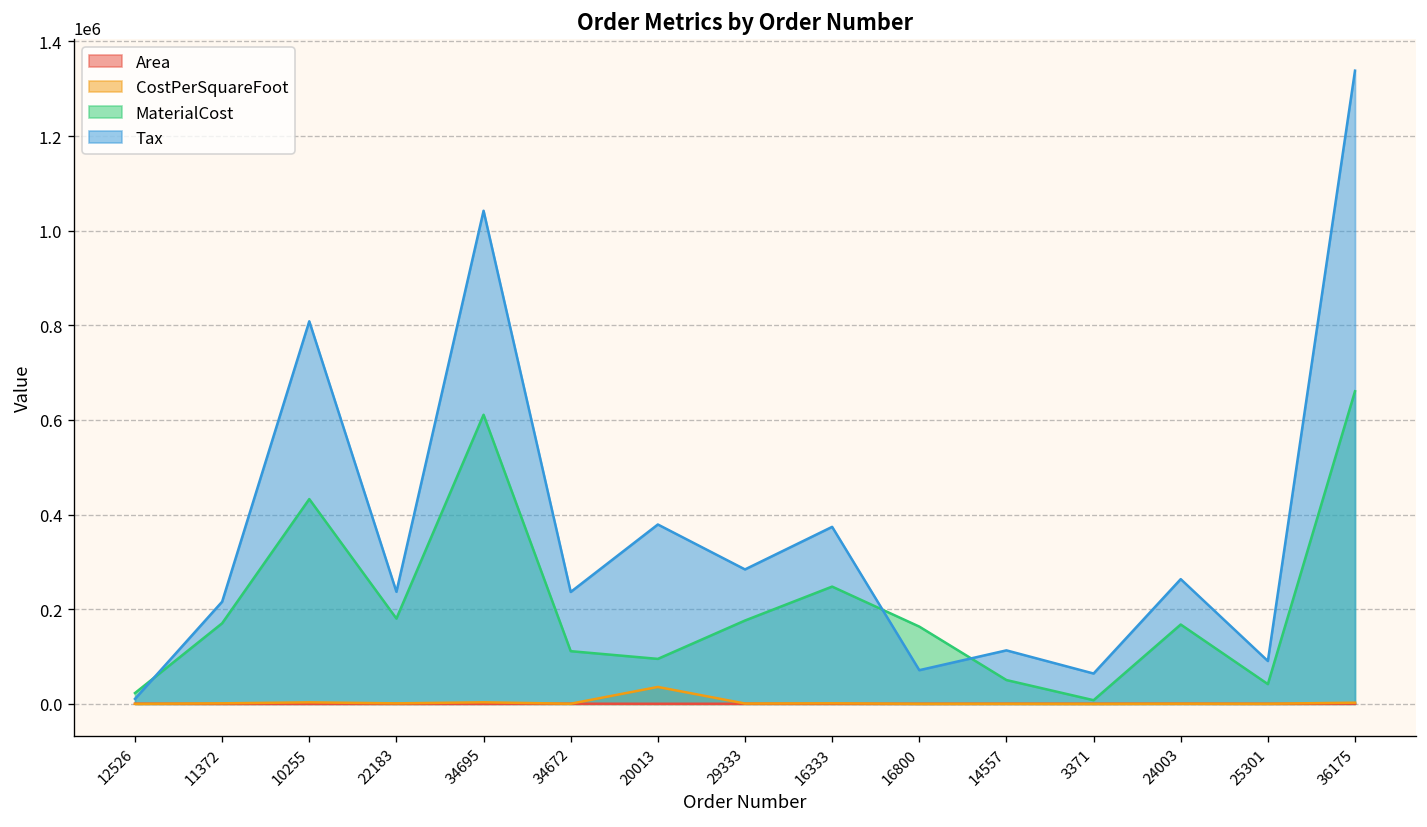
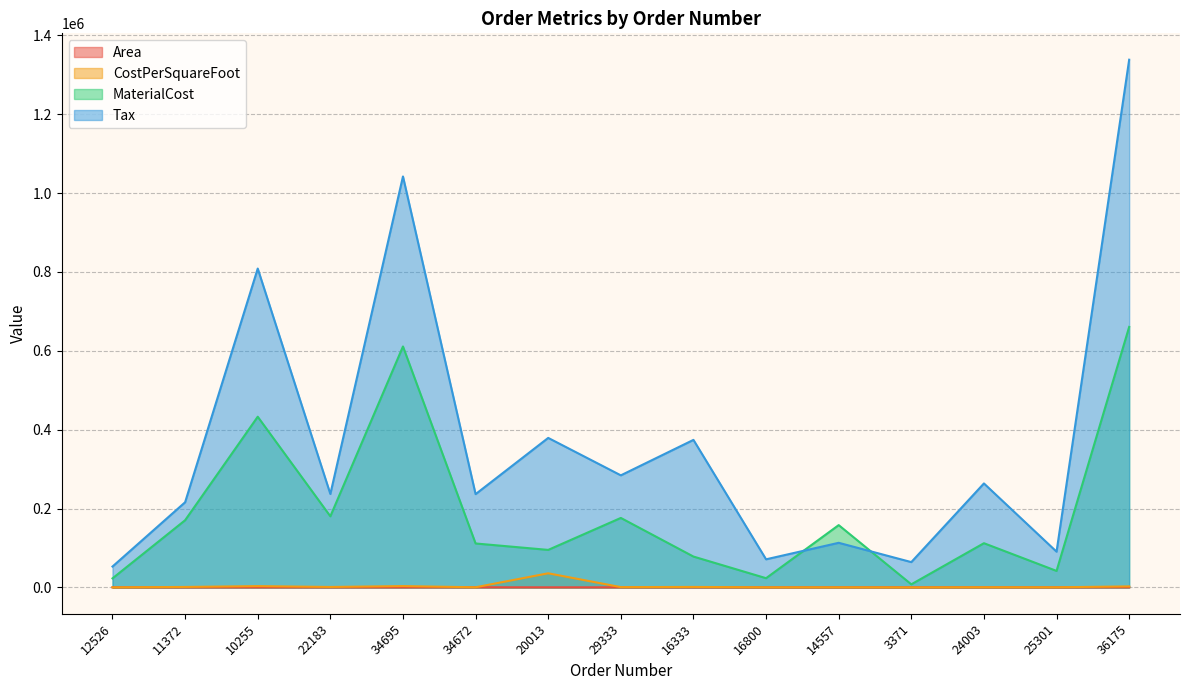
Tax, 12526: 10000 -> 50000
MaterialCost, 16333: 250000 -> 80000
MaterialCost, 16800: 160000 -> 20000
MaterialCost, 14557: 50000 -> 160000
MaterialCost, 24003: 170000 -> 110000
